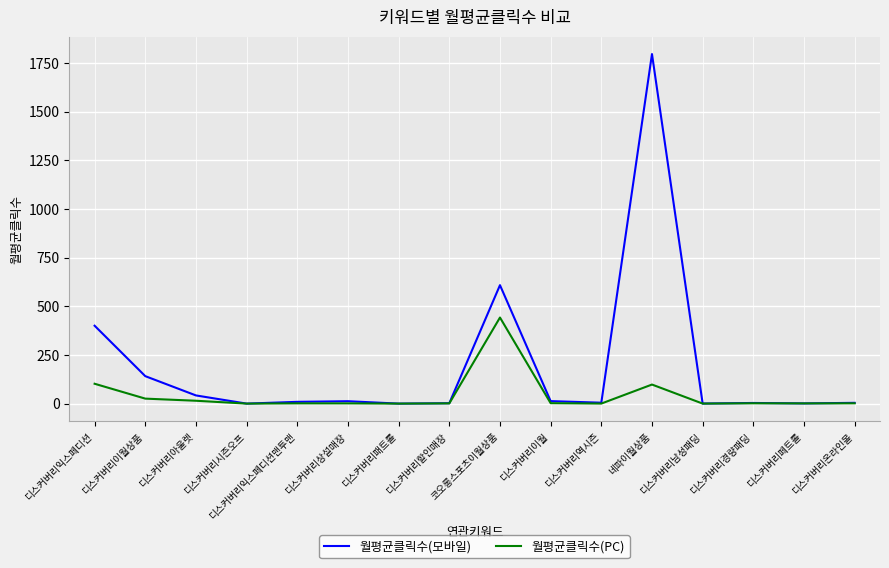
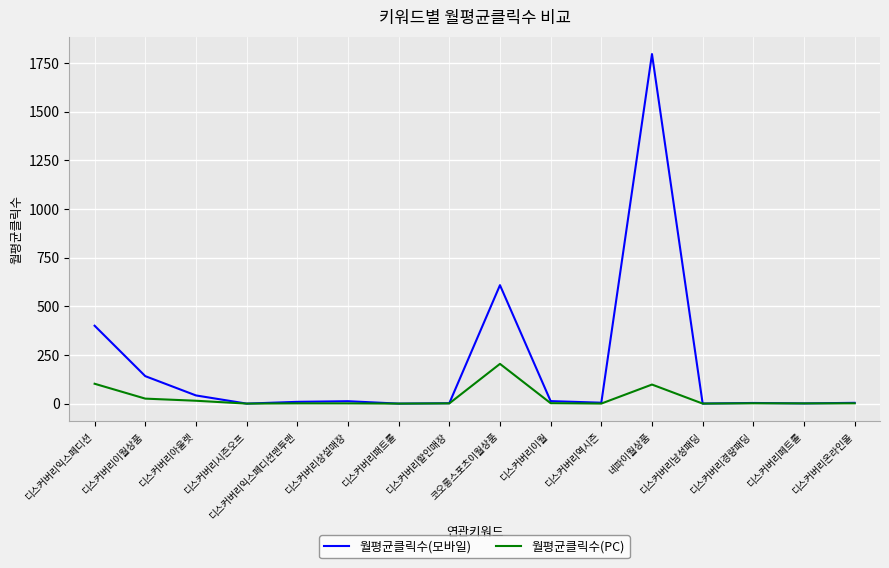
월평균클릭수(PC), 코오롱스포츠이월상품: 440 -> 200
